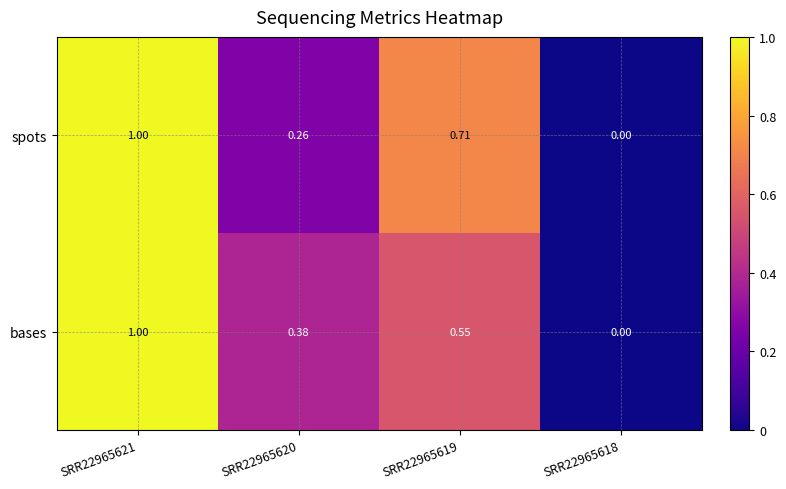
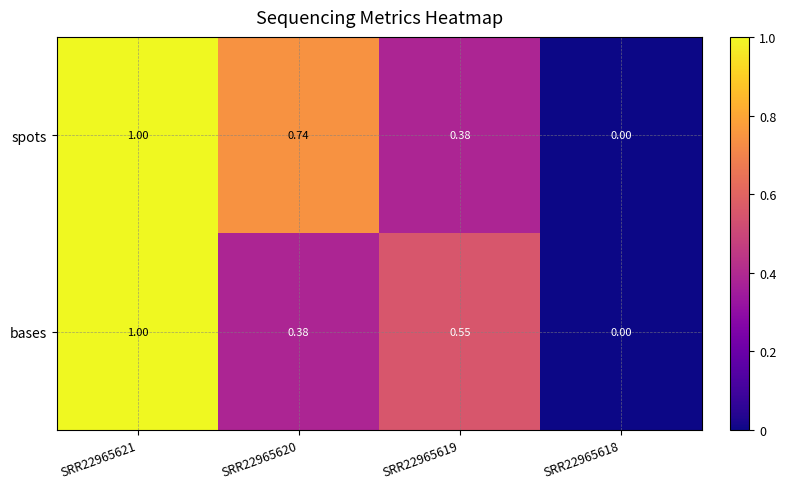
spots, SRR22965620: 0.26 -> 0.74
spots, SRR22965619: 0.71 -> 0.38
